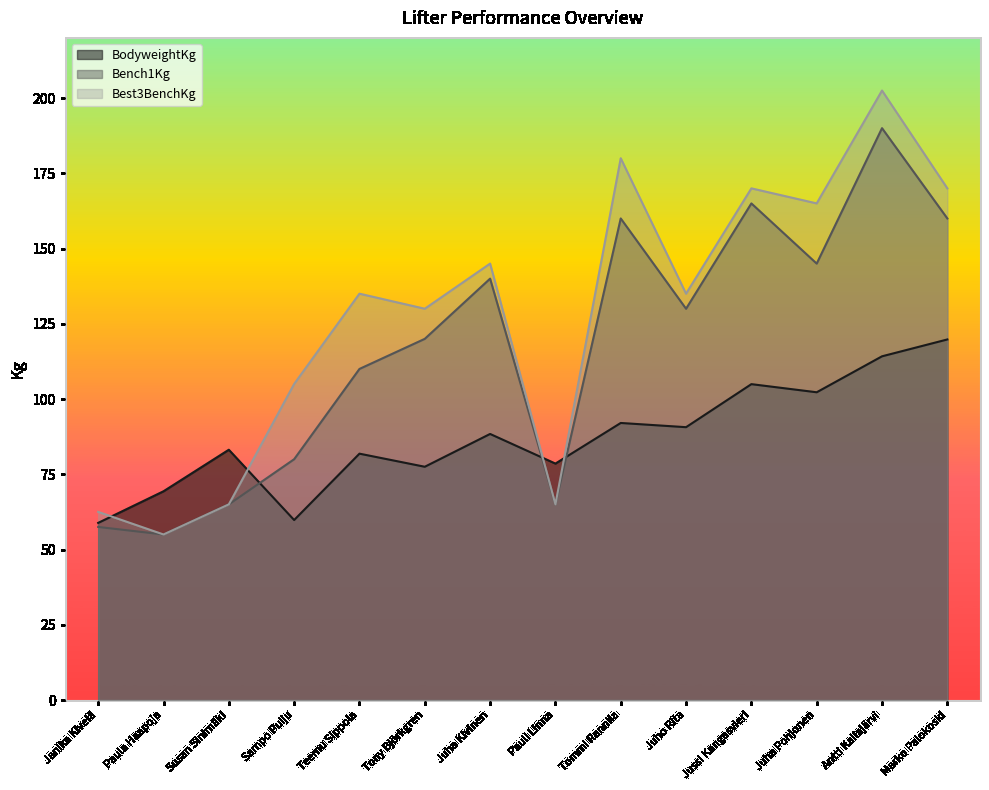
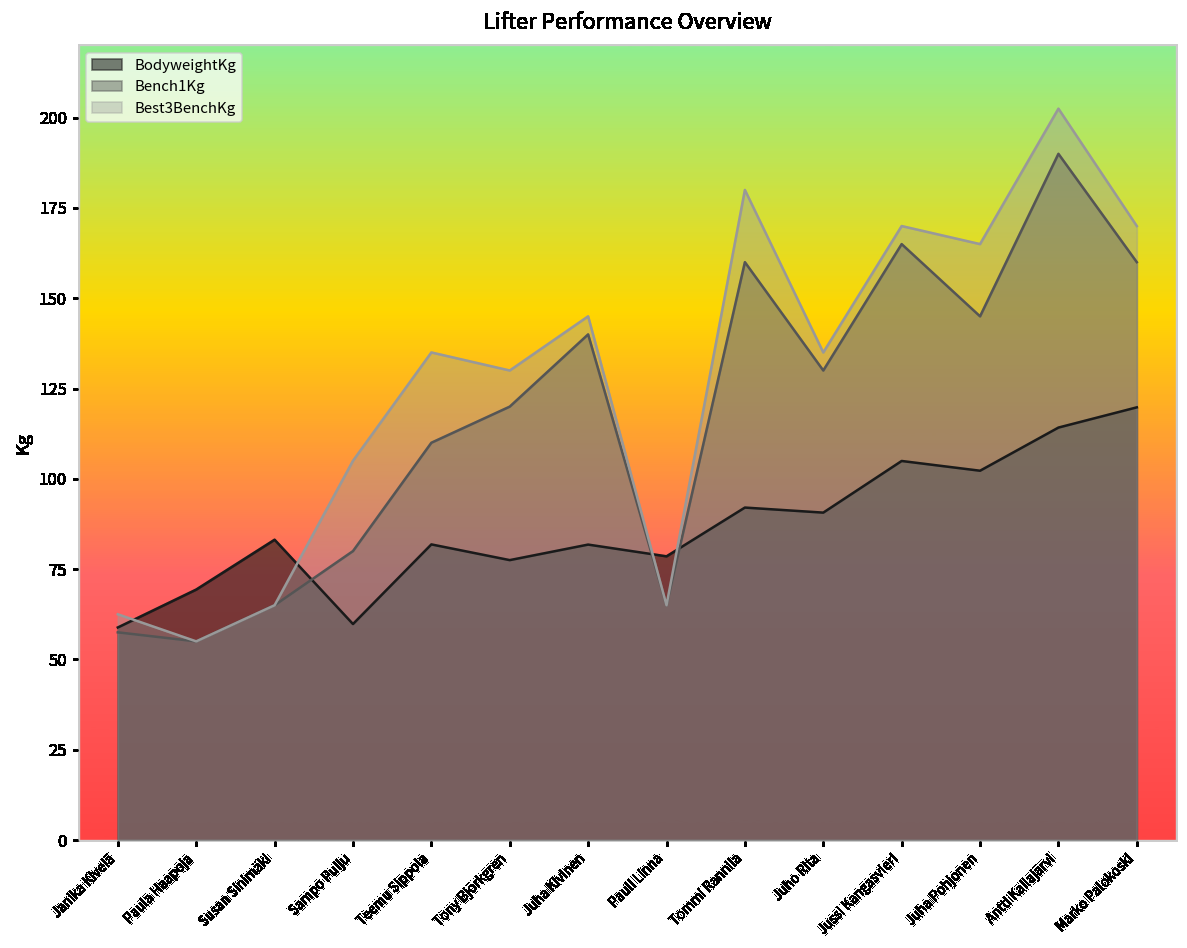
BodyweightKg, Juha Kivinen: 88 -> 82
